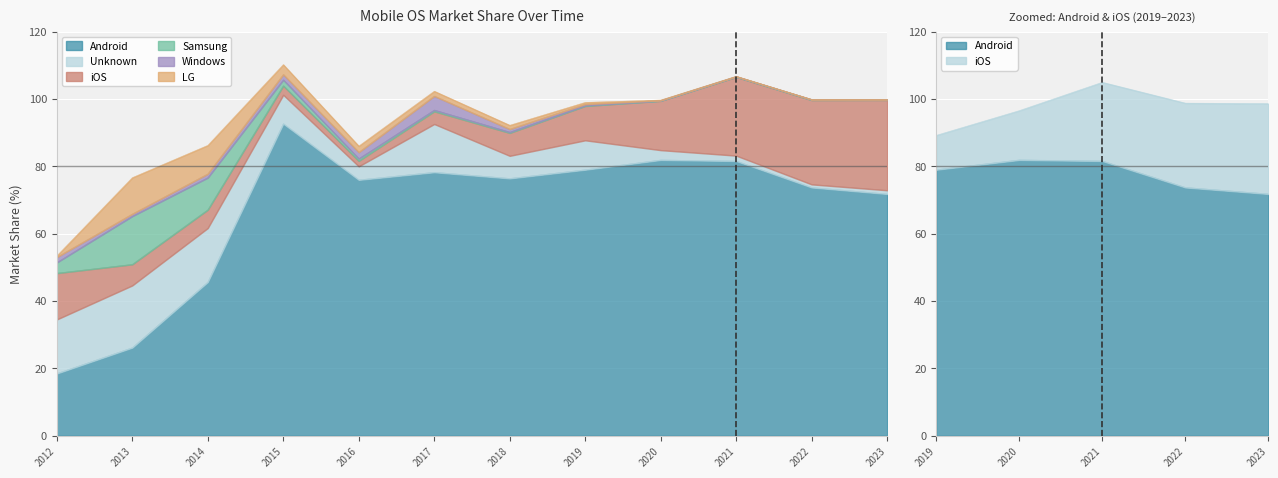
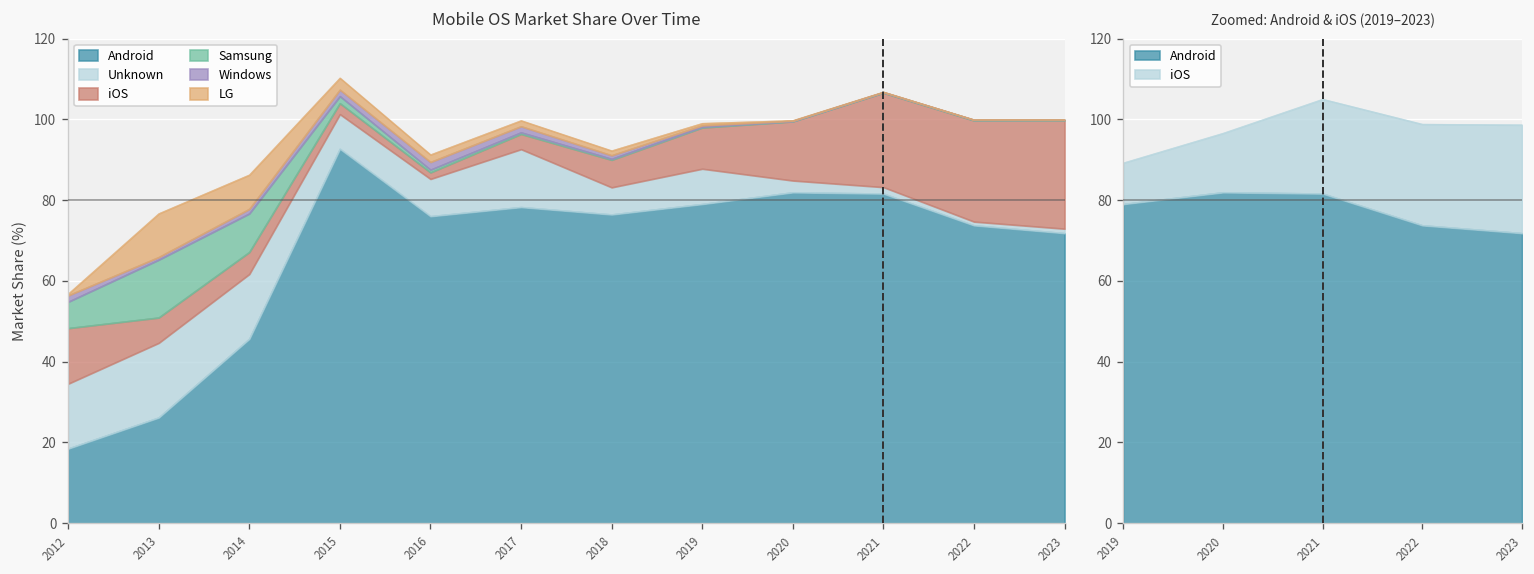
Mobile OS Market Share Over Time, Samsung, 2012: 3 -> 7
Mobile OS Market Share Over Time, Unknown, 2016: 4 -> 9
Mobile OS Market Share Over Time, Windows, 2017: 4 -> 2
